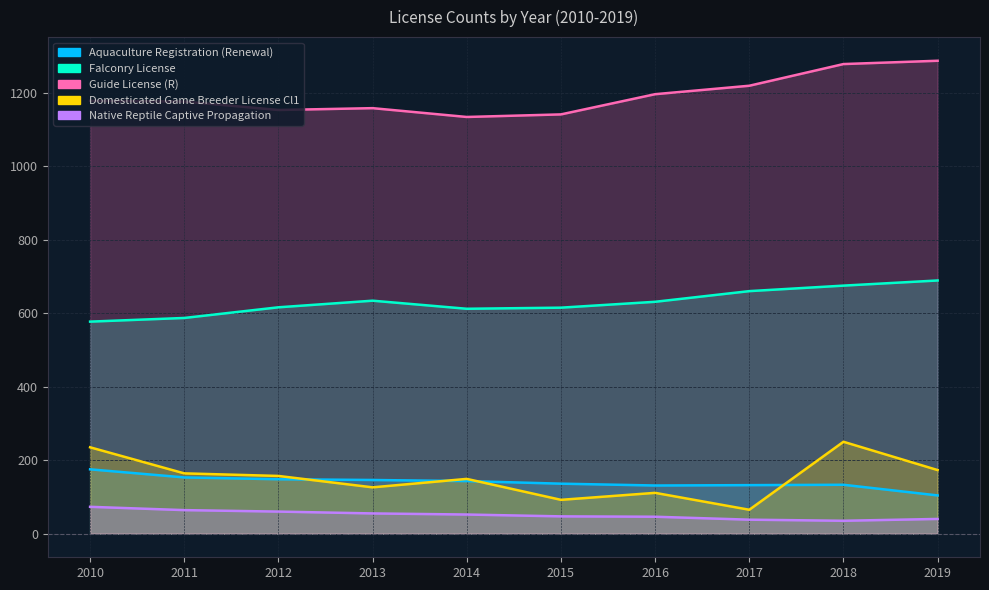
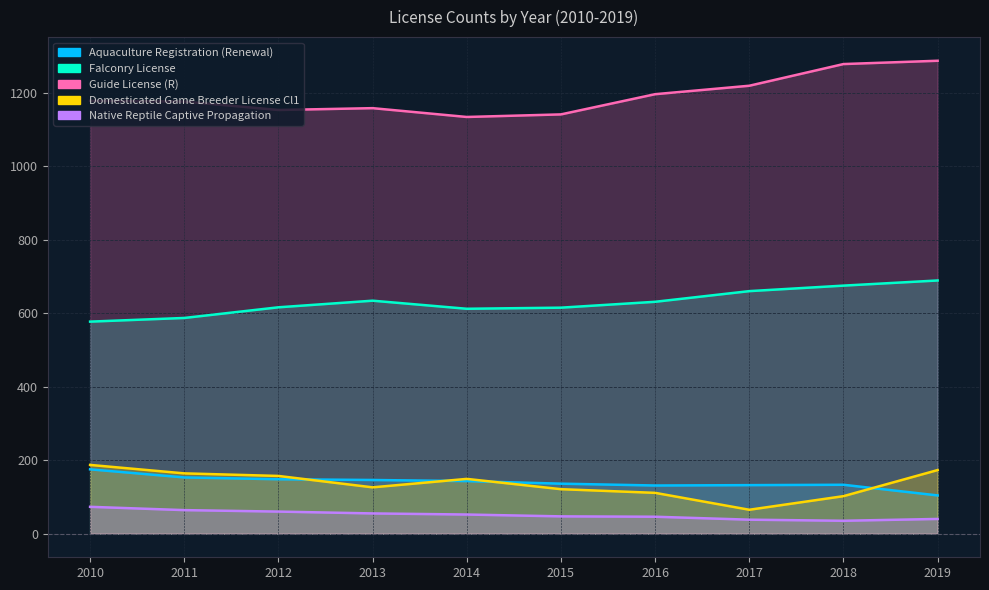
Domesticated Game Breeder License Cl1, 2010: 240 -> 190
Domesticated Game Breeder License Cl1, 2015: 90 -> 120
Domesticated Game Breeder License Cl1, 2018: 250 -> 100
